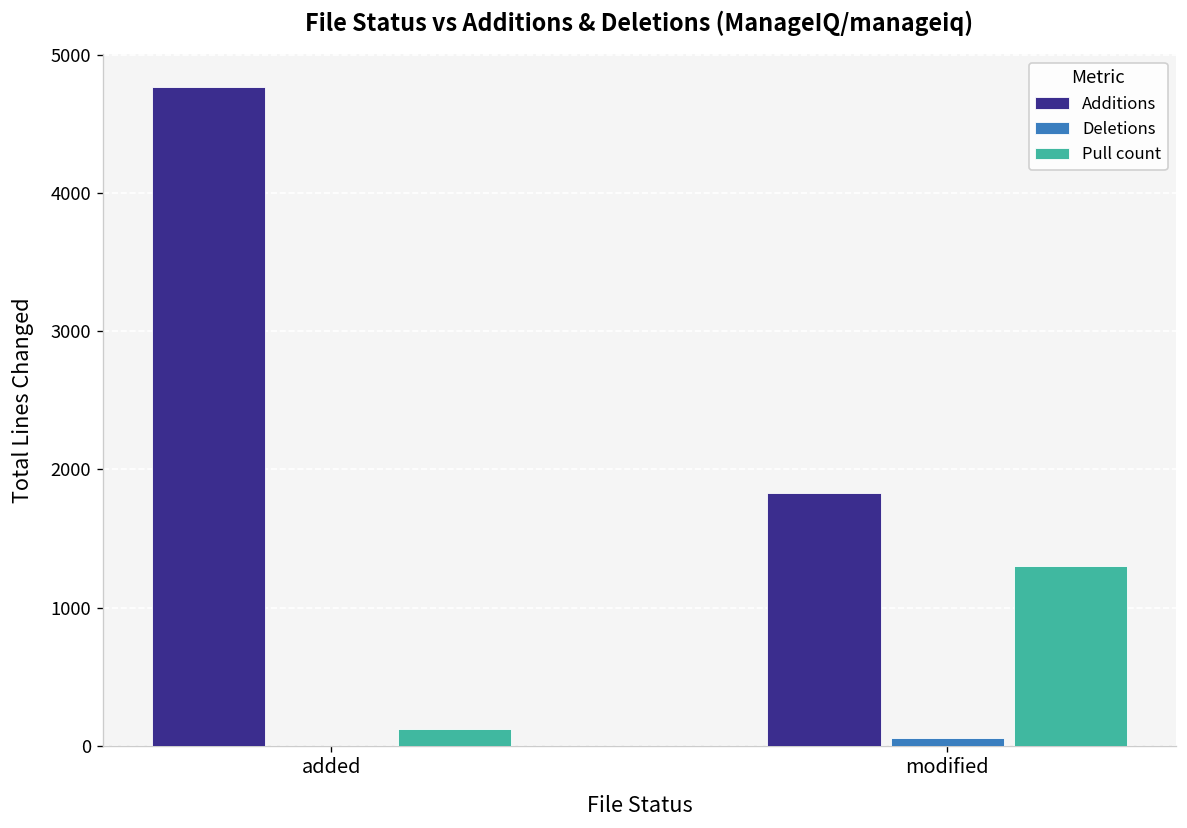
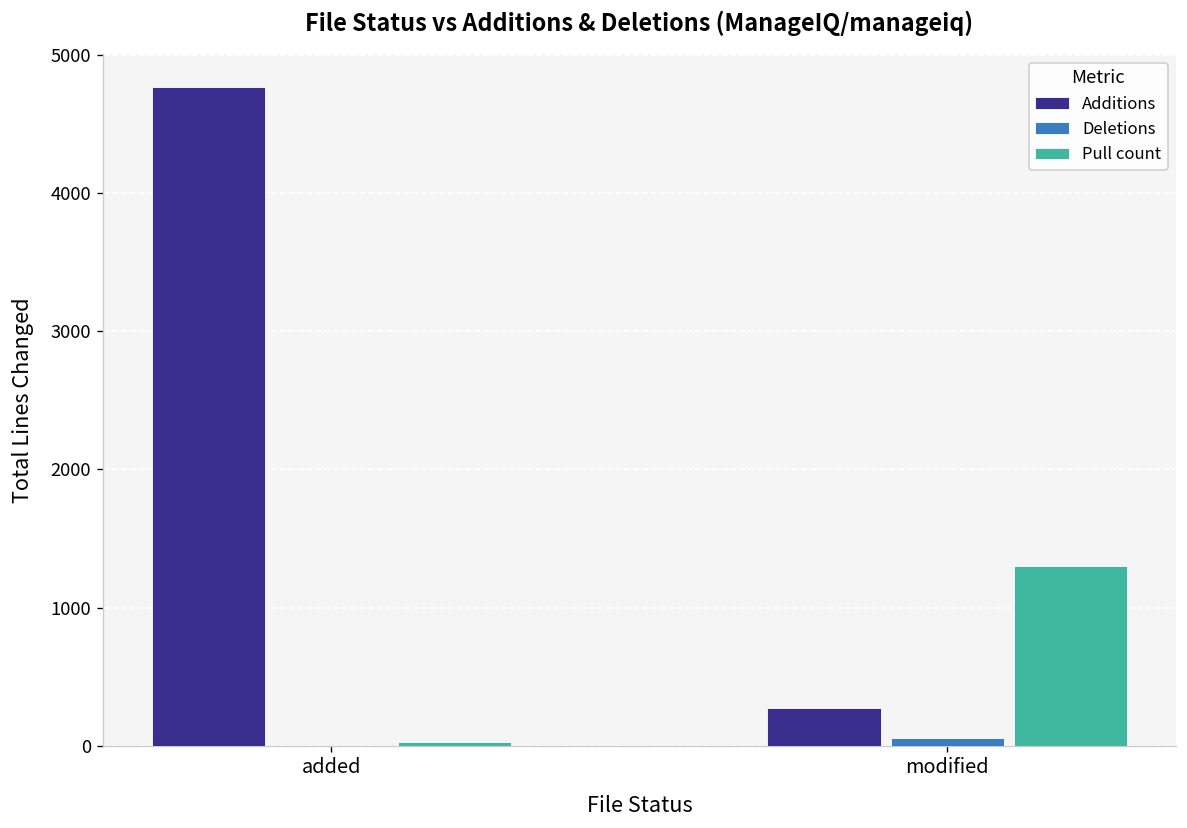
Pull count, added: 120 -> 30
Additions, modified: 1830 -> 270
